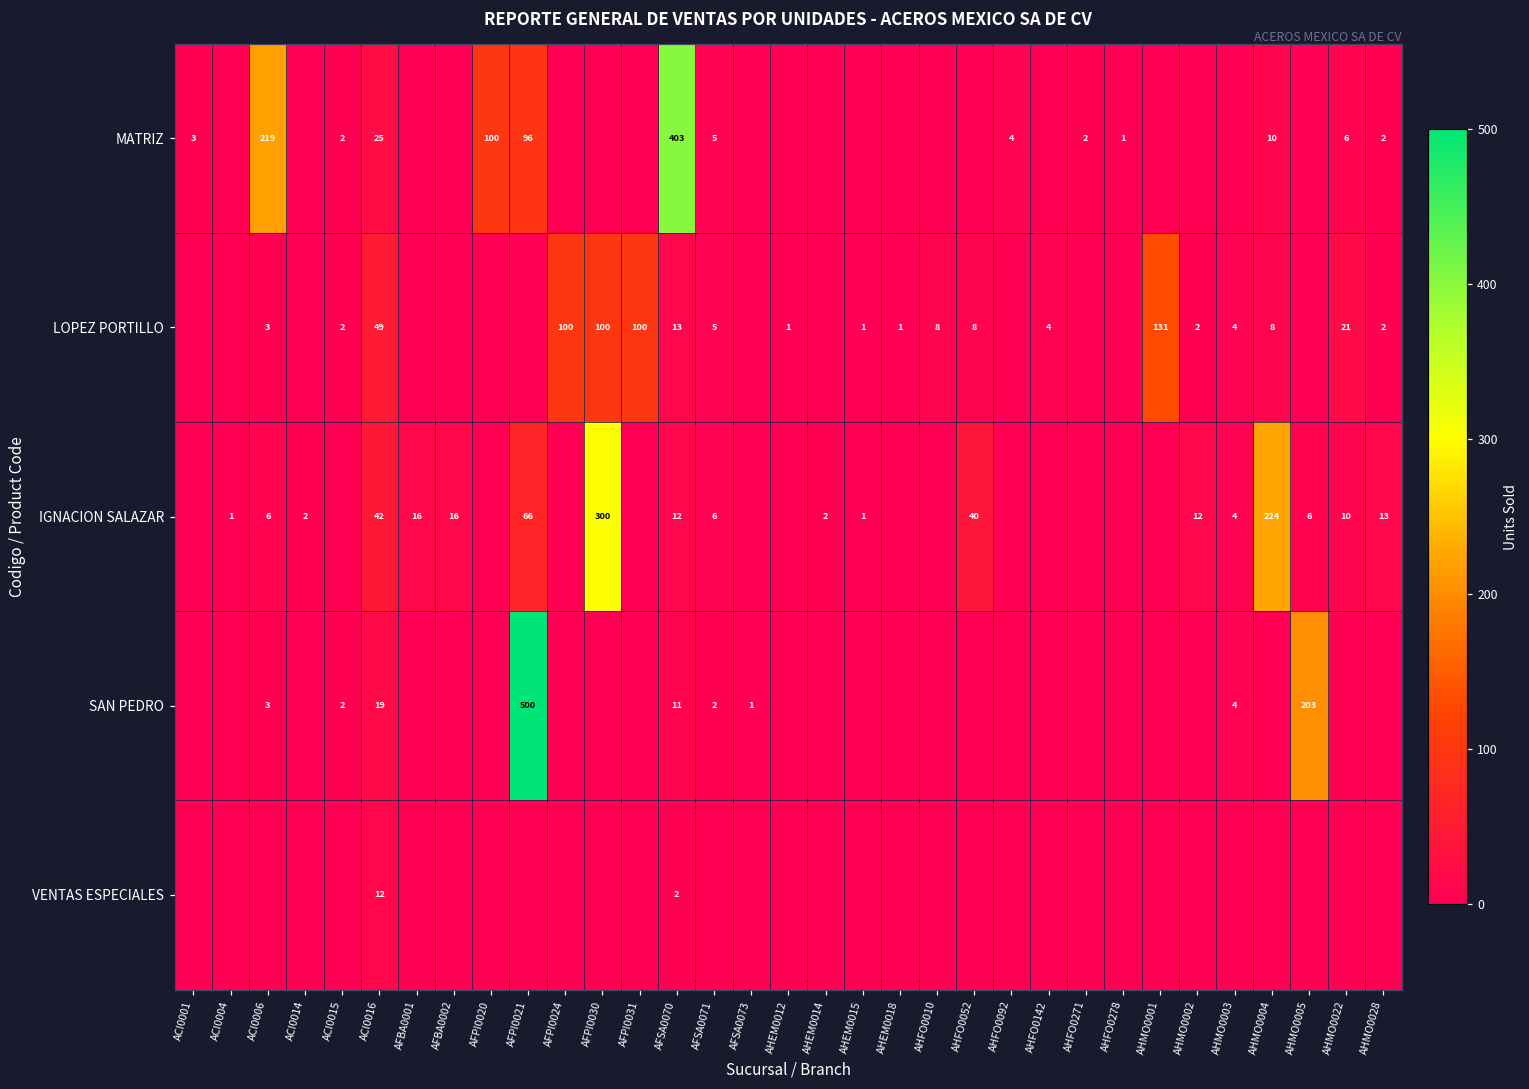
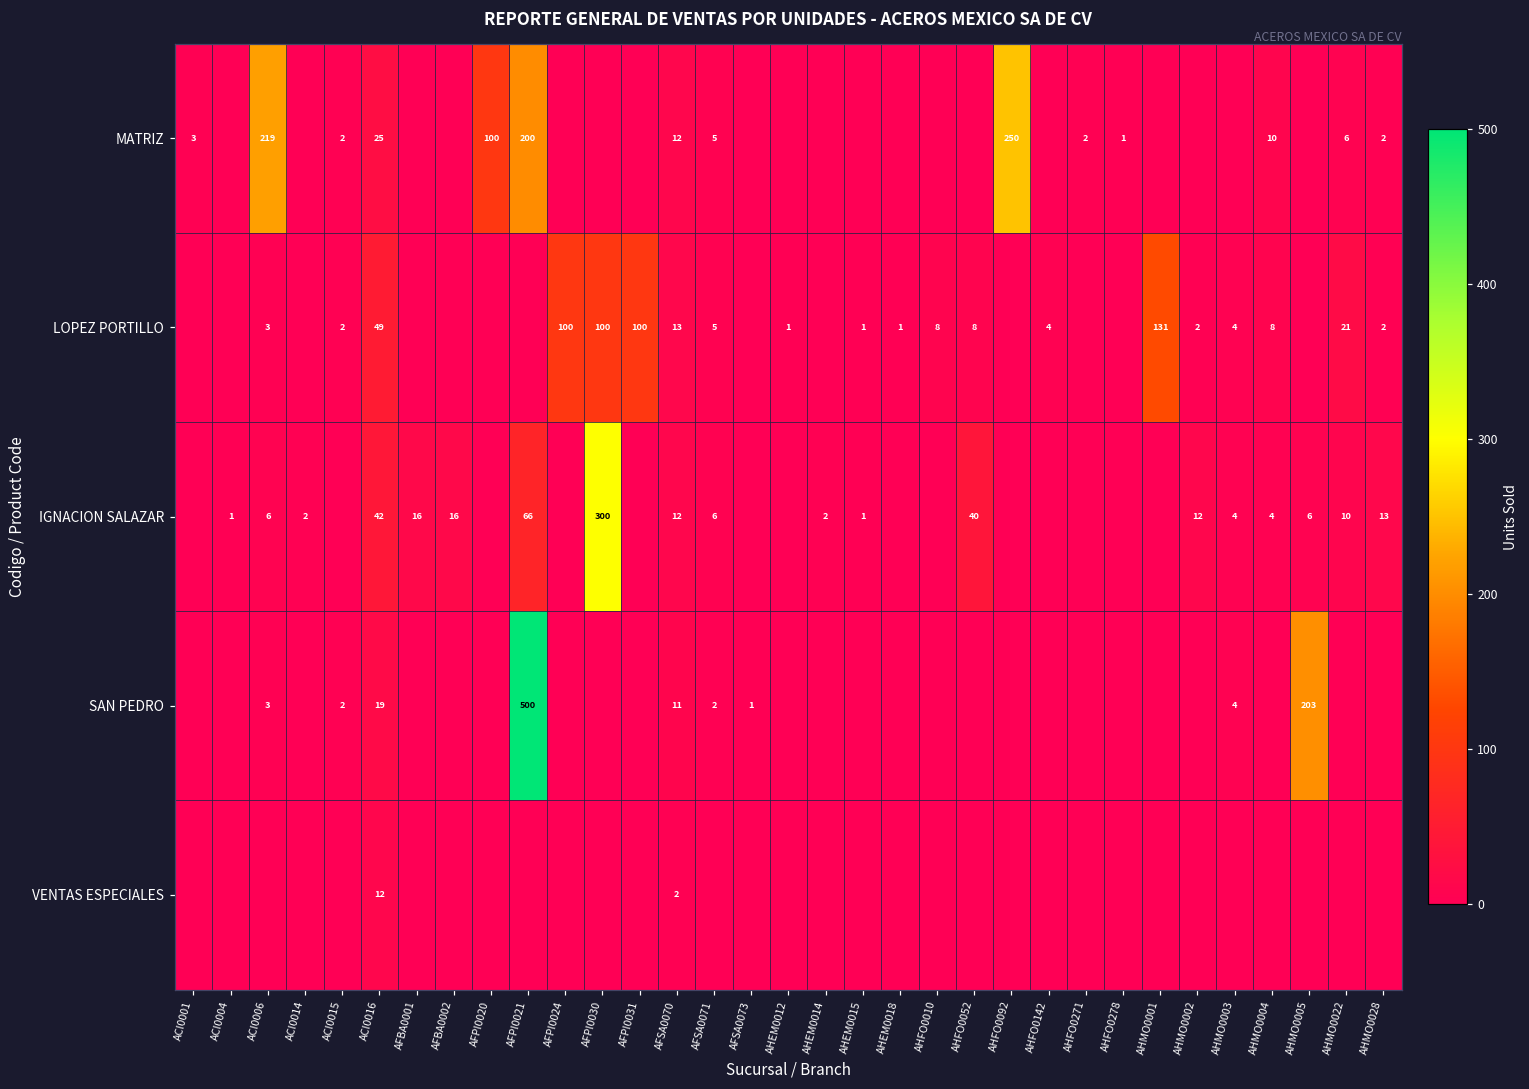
MATRIZ, AFPI0021: 96 -> 200
MATRIZ, AFSA0070: 403 -> 12
MATRIZ, AHFO0092: 4 -> 250
IGNACION SALAZAR, AHMO0004: 224 -> 4
